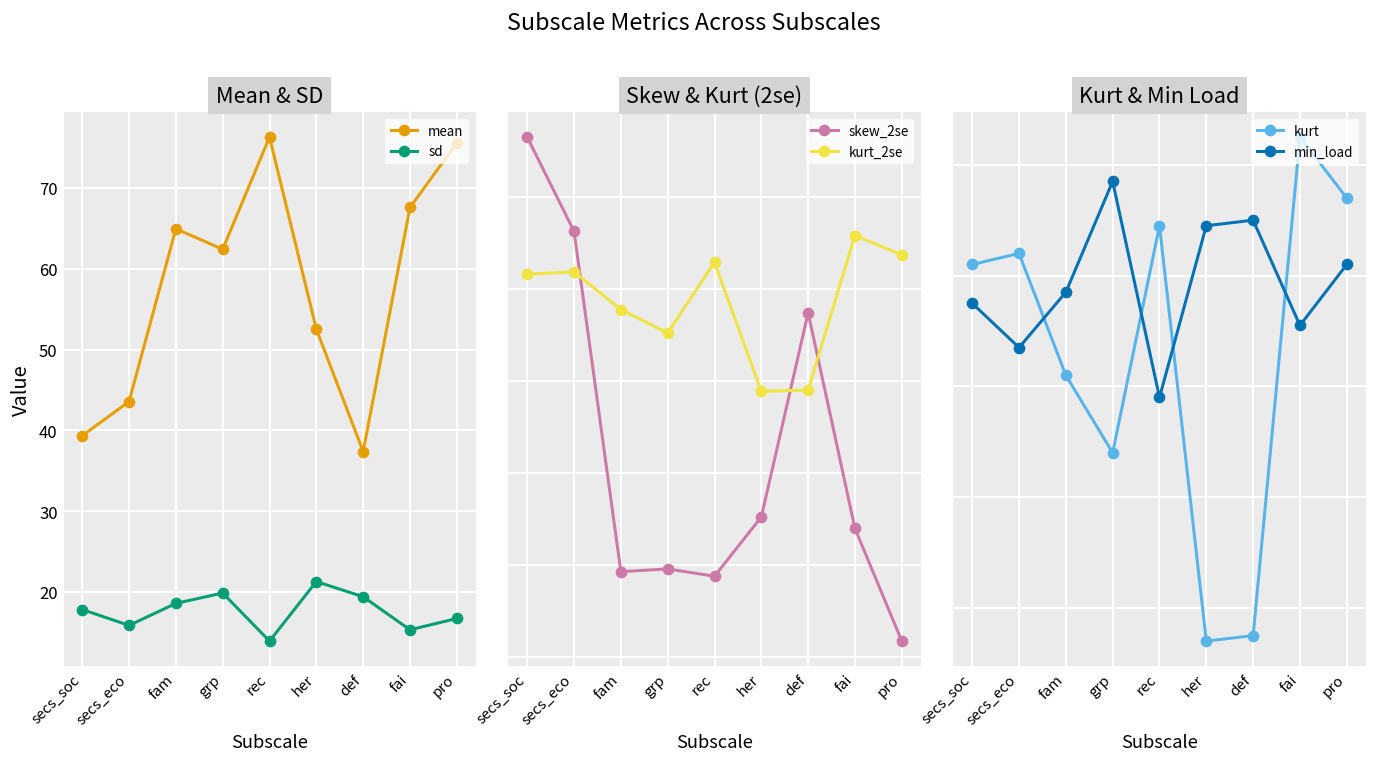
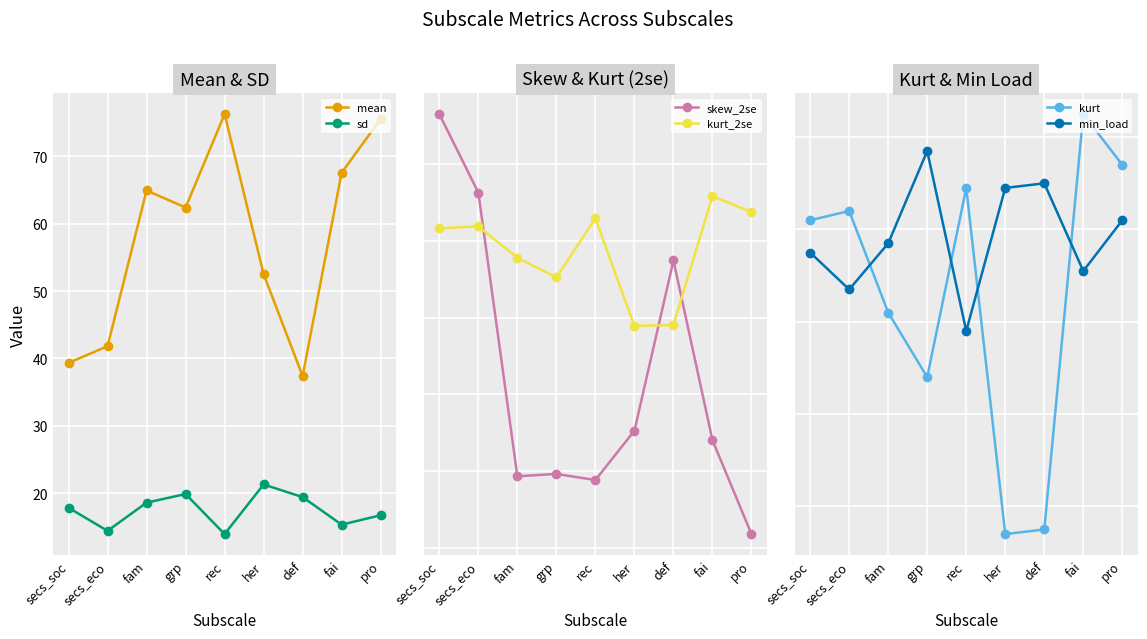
Mean & SD, mean, secs_eco: 44 -> 42
Mean & SD, sd, secs_eco: 16 -> 14
